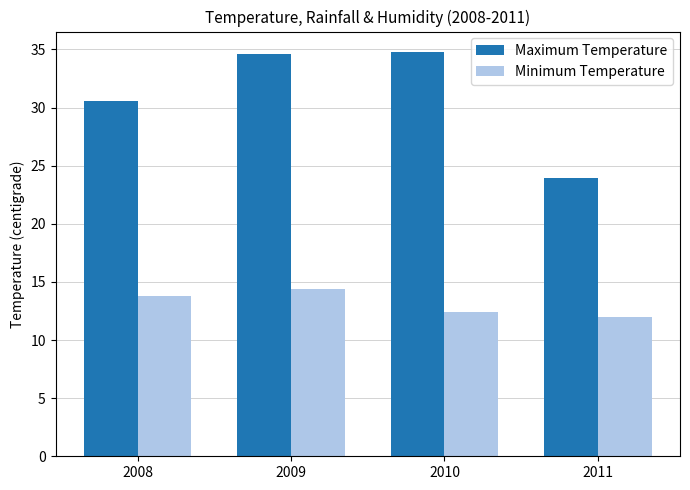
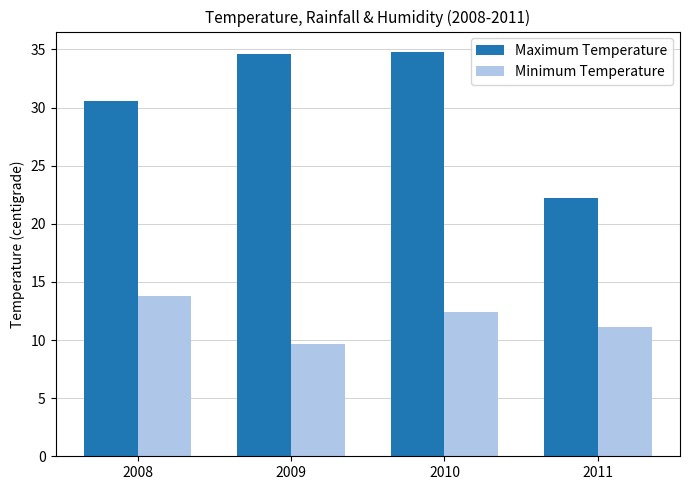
Minimum Temperature, 2009: 14.4 -> 9.7
Maximum Temperature, 2011: 23.9 -> 22.2
Minimum Temperature, 2011: 12.0 -> 11.1
